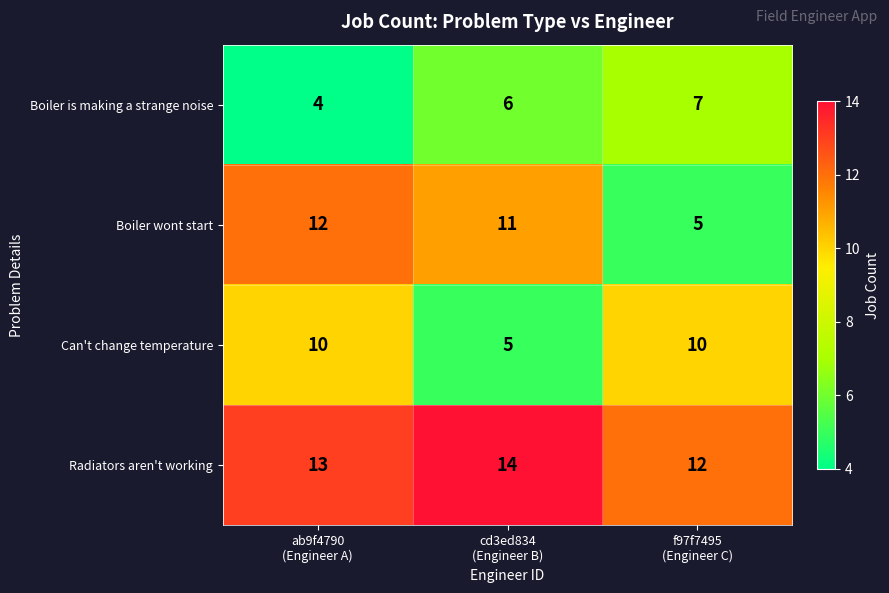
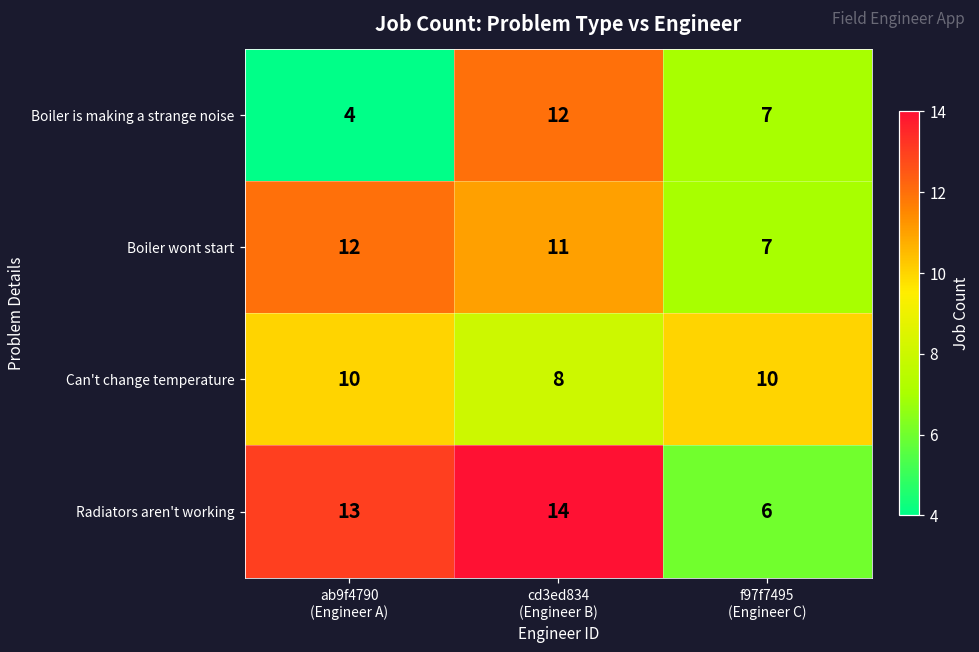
Boiler is making a strange noise, cd3ed834 (Engineer B): 6 -> 12
Boiler wont start, f97f7495 (Engineer C): 5 -> 7
Can't change temperature, cd3ed834 (Engineer B): 5 -> 8
Radiators aren't working, f97f7495 (Engineer C): 12 -> 6
